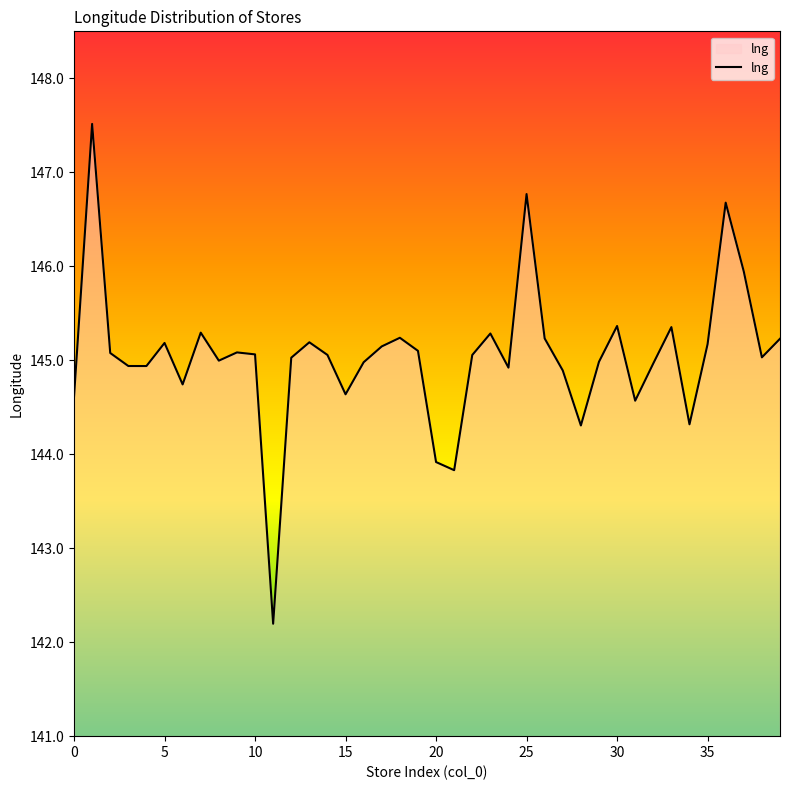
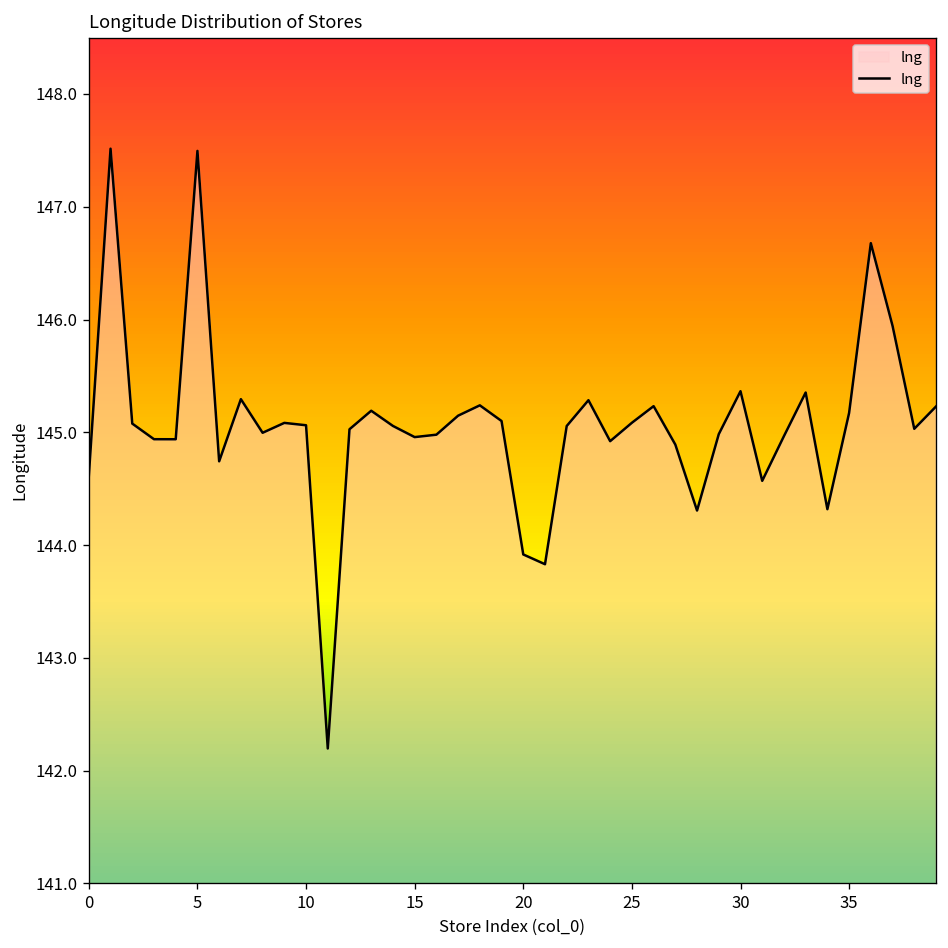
5: 145.2 -> 147.5
15: 144.6 -> 145.0
25: 146.8 -> 145.1
